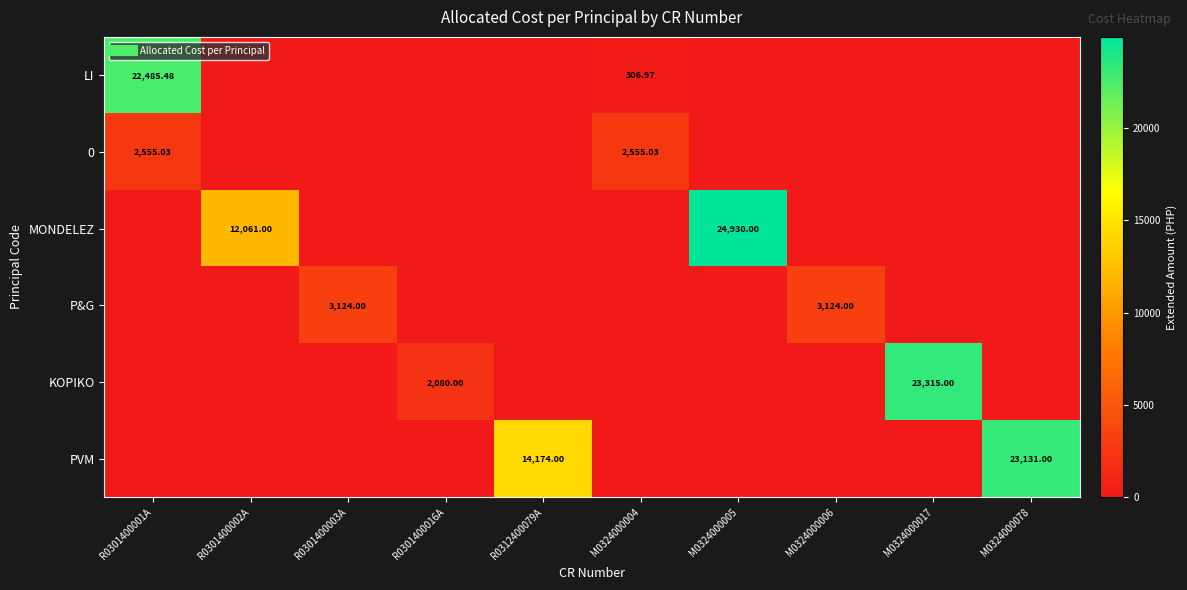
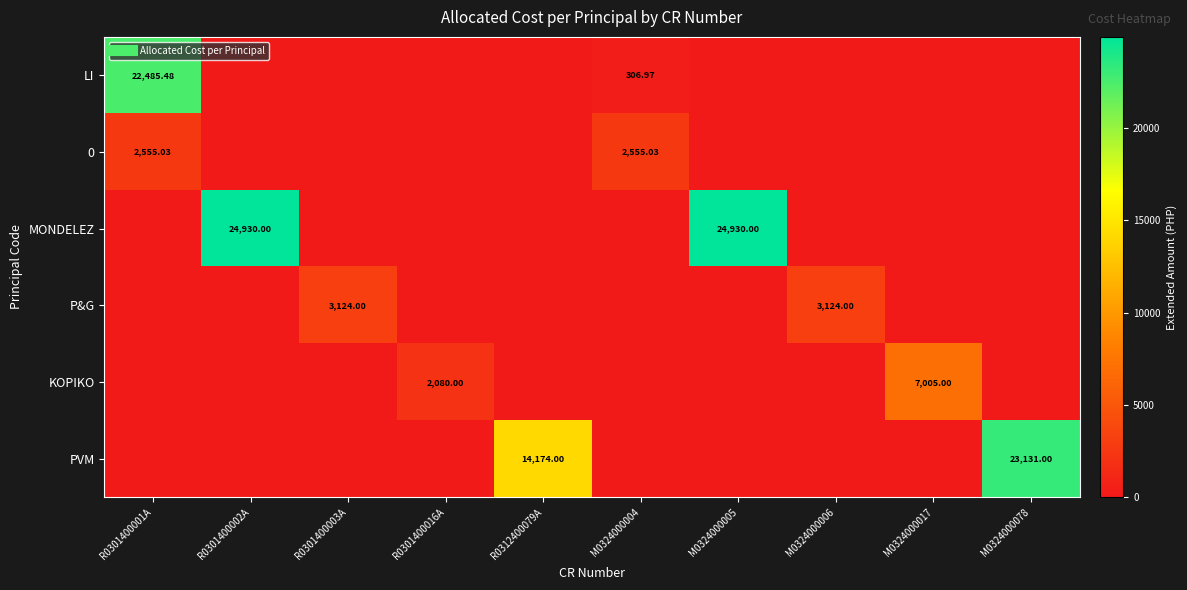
MONDELEZ, R0301400002A: 12,061.00 -> 24,930.00
KOPIKO, M0324000017: 23,315.00 -> 7,005.00
